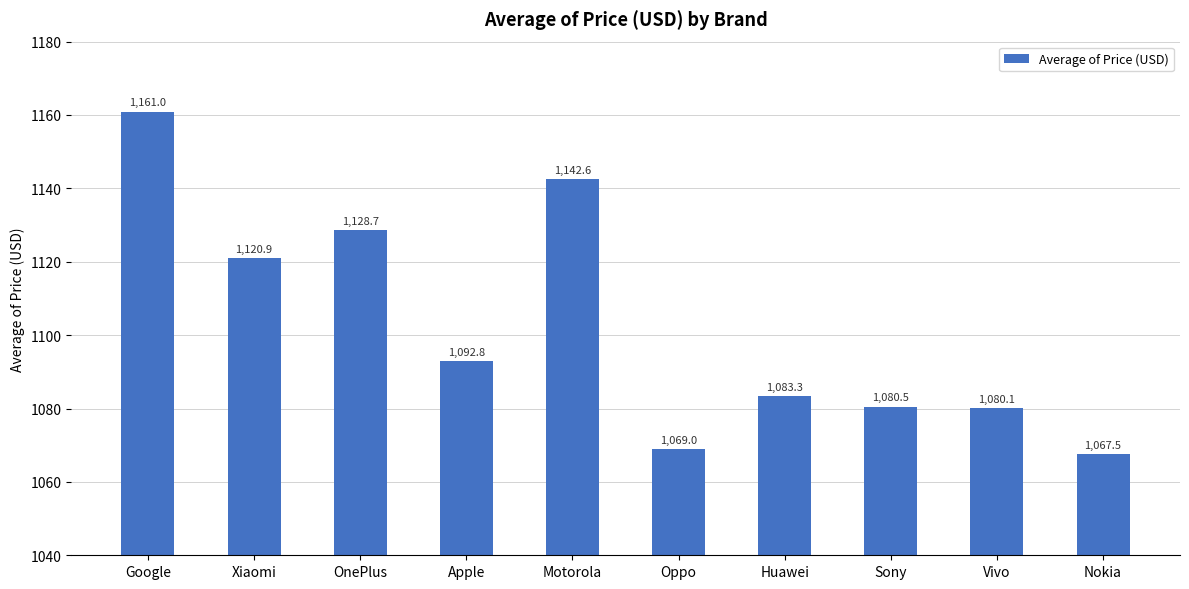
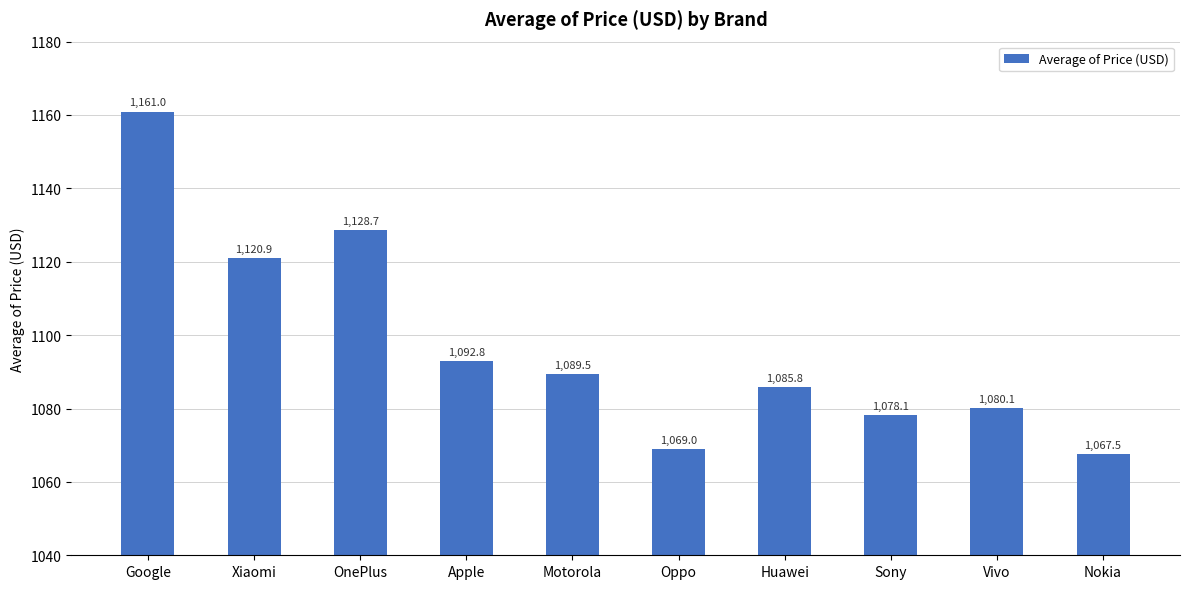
Motorola: 1,142.6 -> 1,089.5
Huawei: 1,083.3 -> 1,085.8
Sony: 1,080.5 -> 1,078.1
